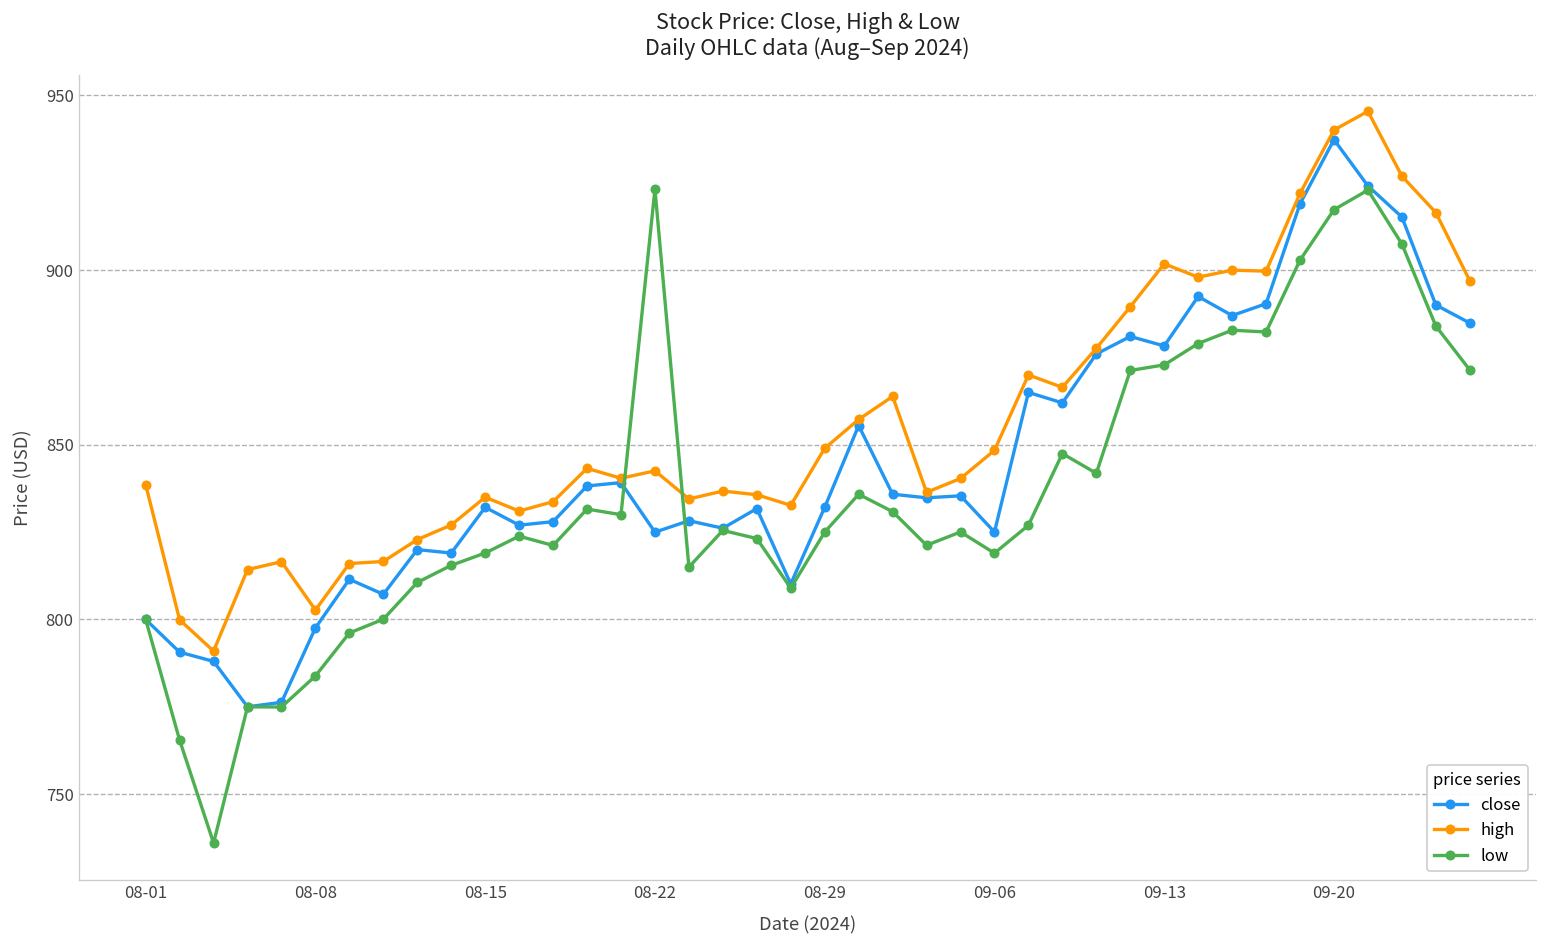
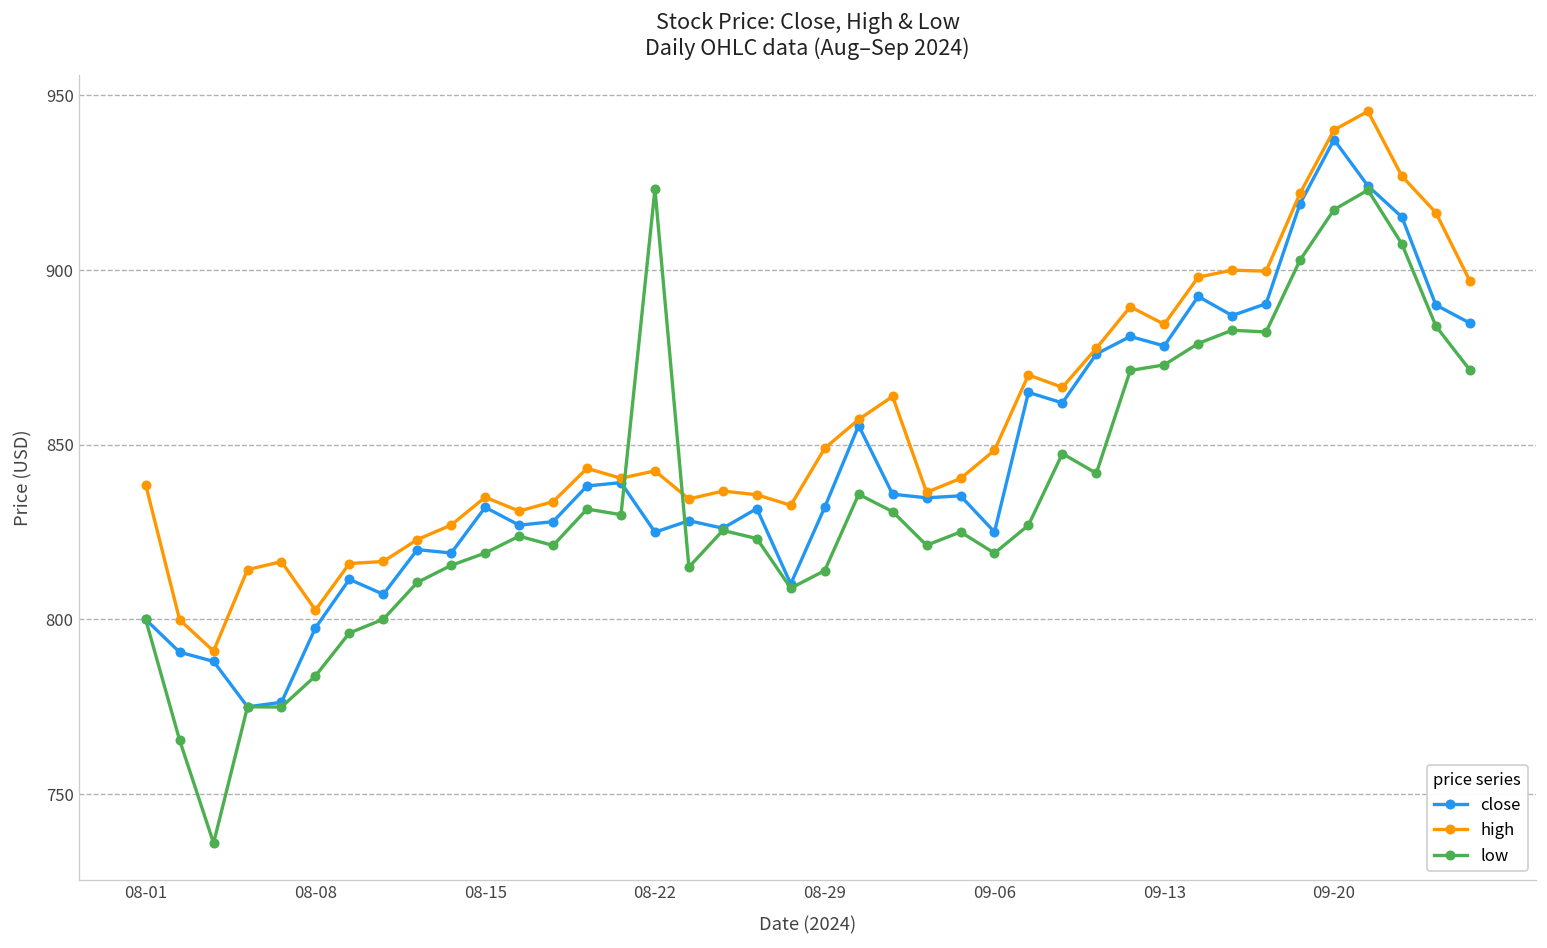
low, 08-29: 825 -> 814
high, 09-13: 902 -> 885
